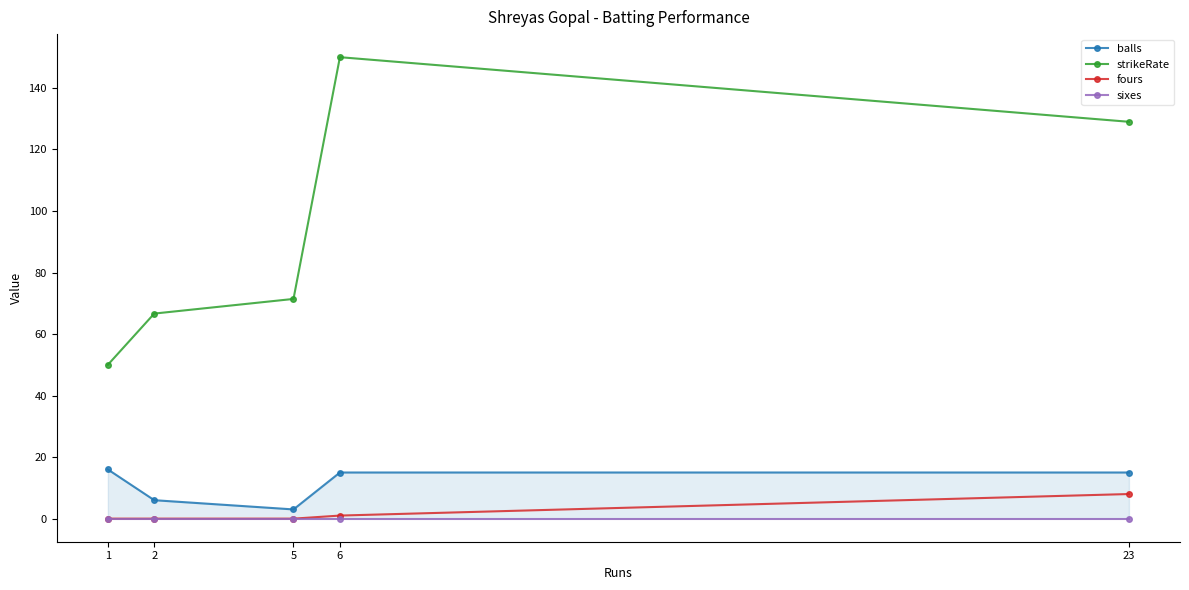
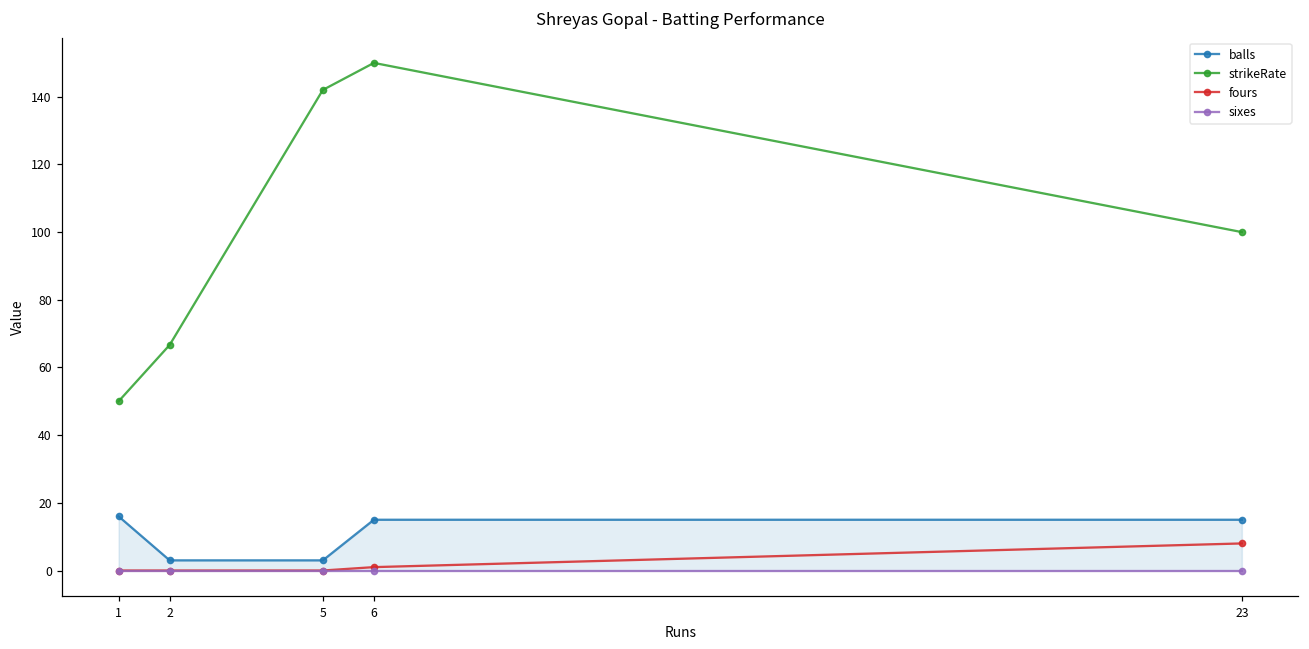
balls, 2: 6 -> 3
strikeRate, 5: 71 -> 142
strikeRate, 23: 129 -> 100
